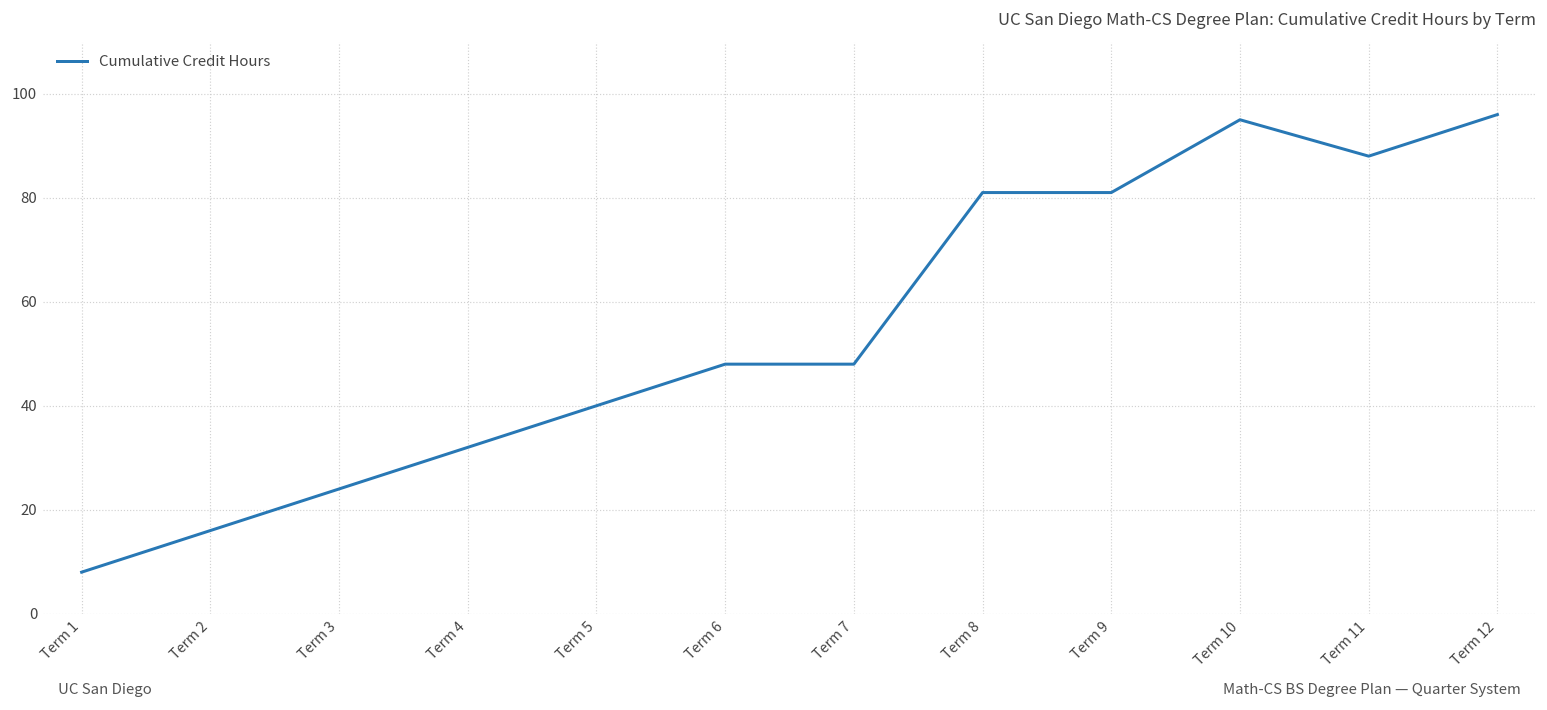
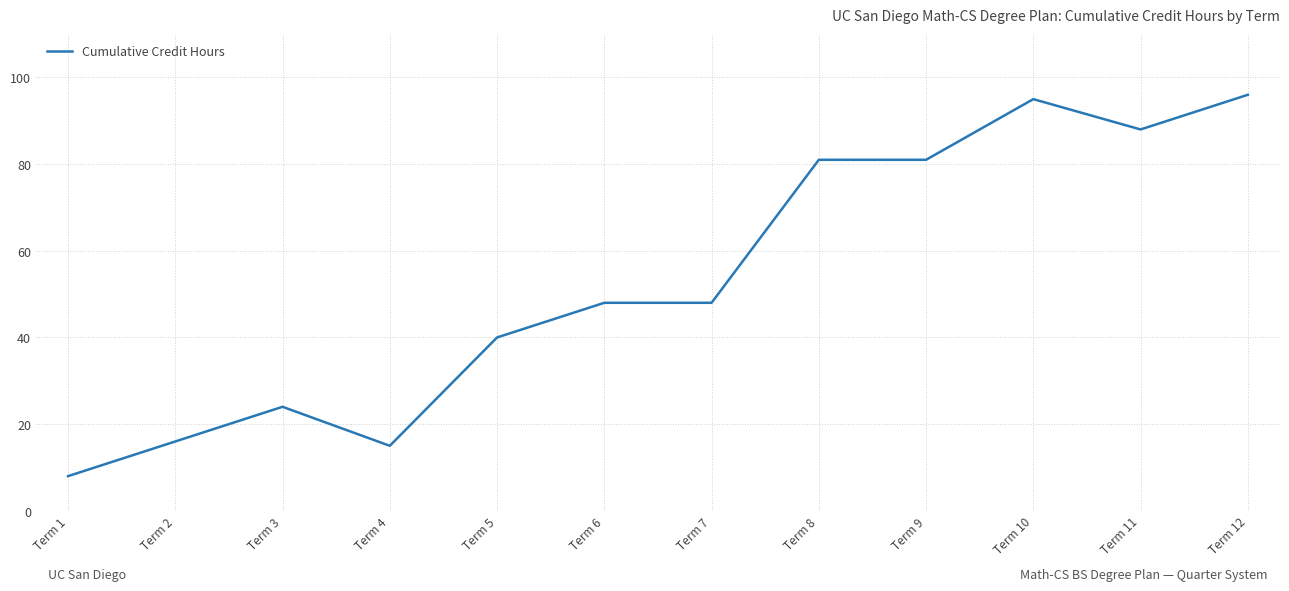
Term 4: 32 -> 15
